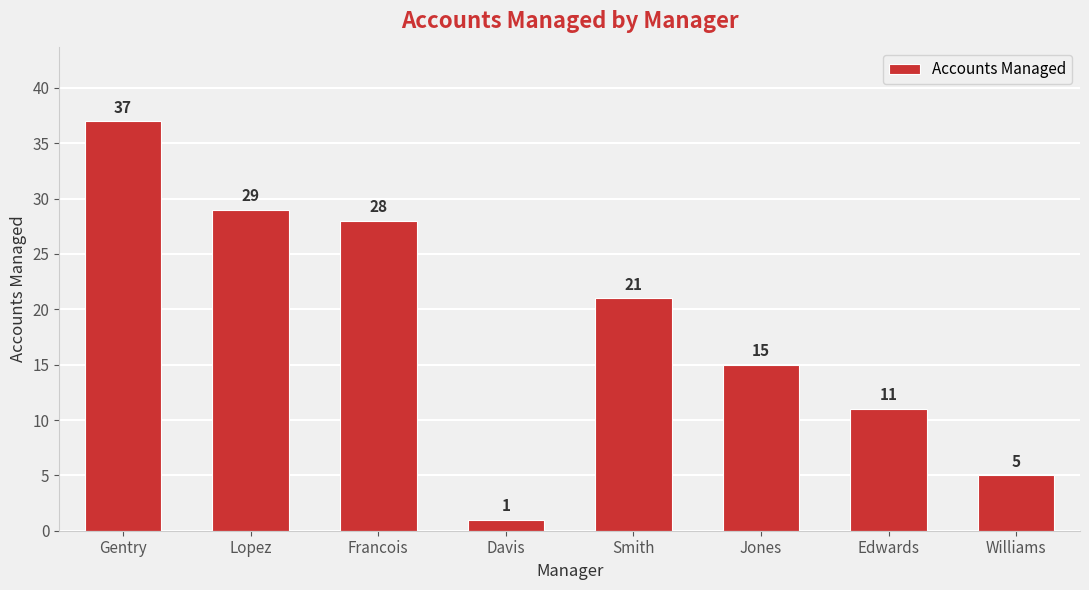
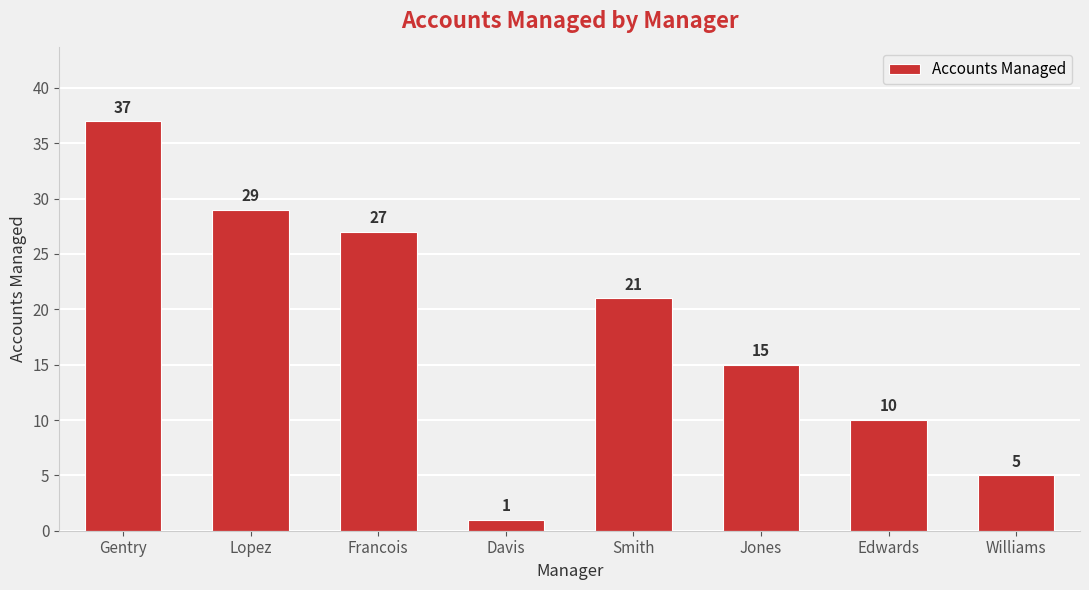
Francois: 28 -> 27
Edwards: 11 -> 10
